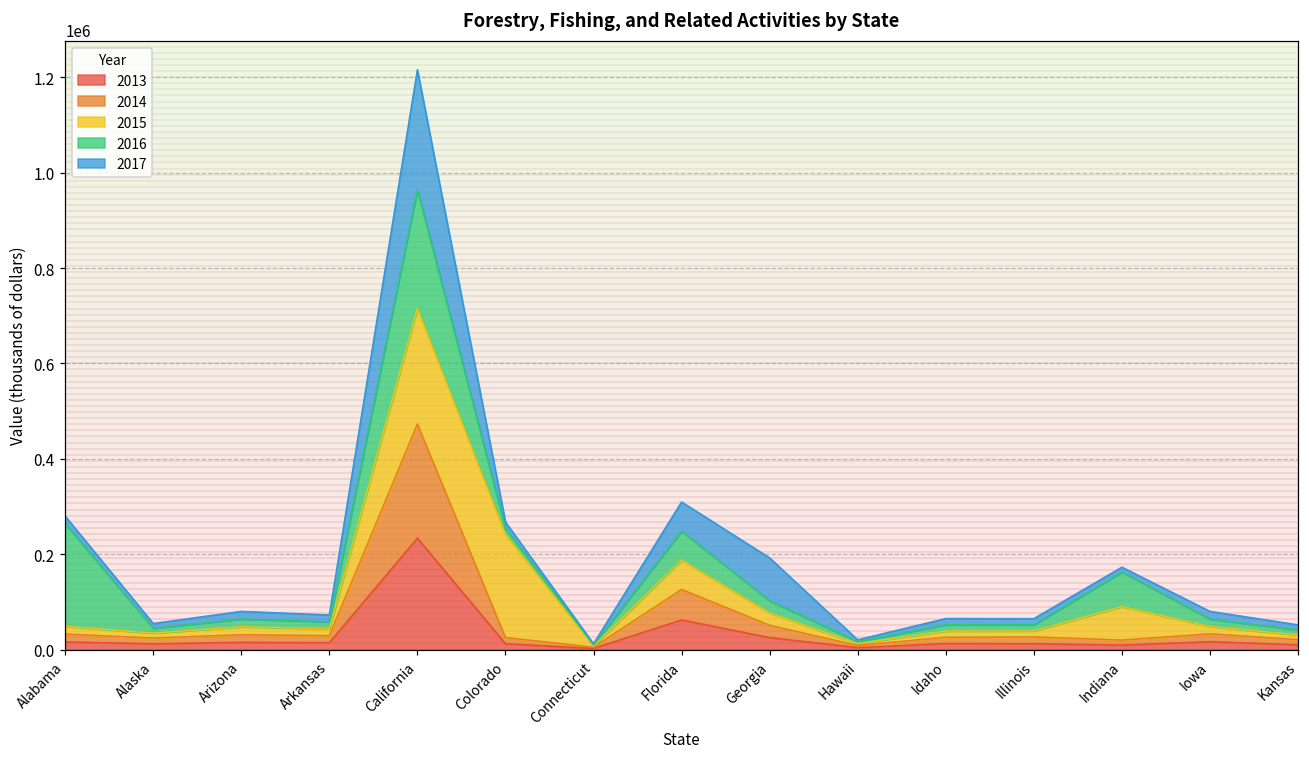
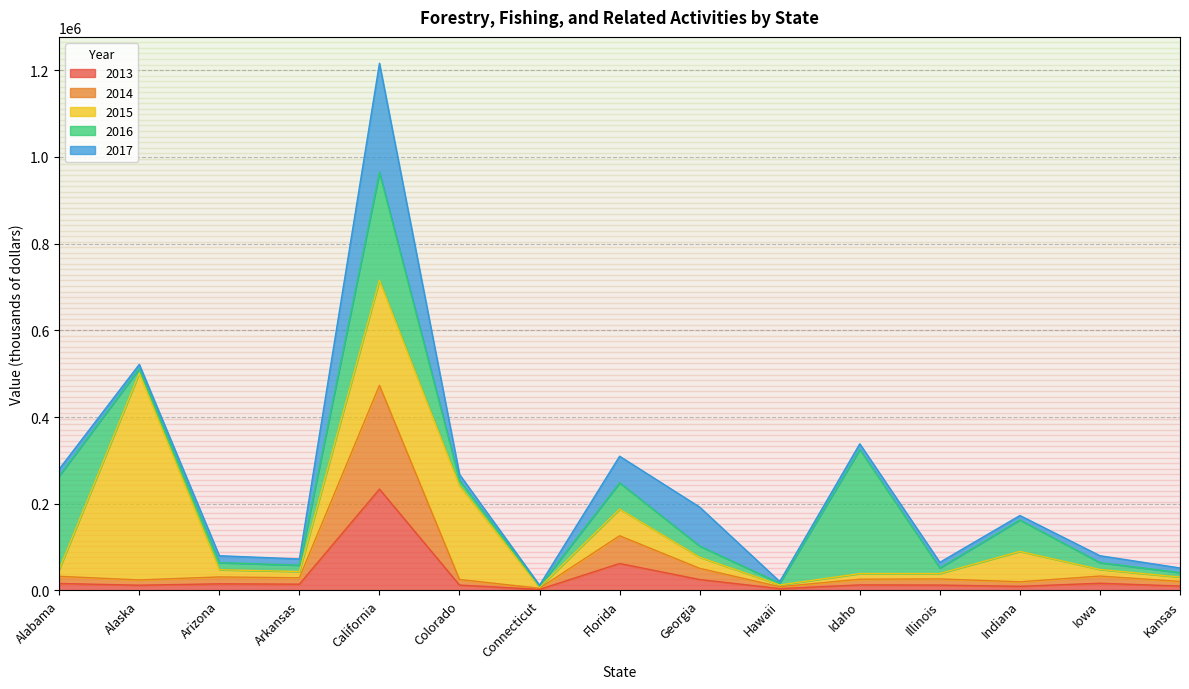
2015, Alaska: 10000 -> 480000
2016, Idaho: 10000 -> 290000
